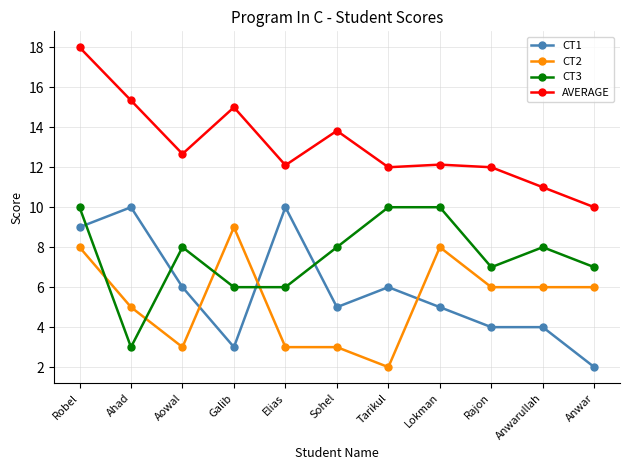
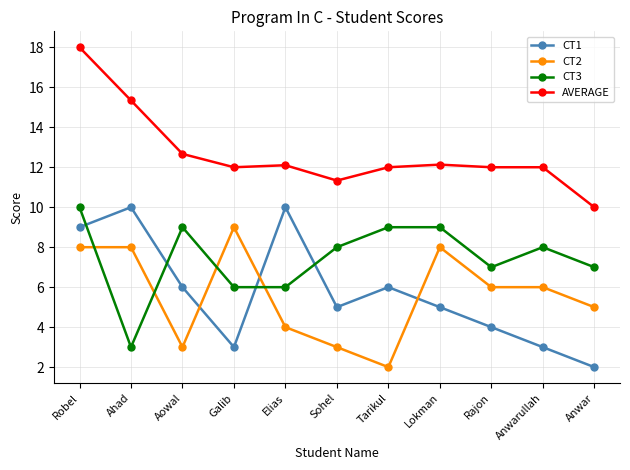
CT2, Ahad: 5 -> 8
CT3, Aowal: 8 -> 9
AVERAGE, Galib: 15 -> 12
CT2, Elias: 3 -> 4
AVERAGE, Sohel: 13.8 -> 11.3
CT3, Tarikul: 10 -> 9
CT3, Lokman: 10 -> 9
CT1, Anwarullah: 4 -> 3
AVERAGE, Anwarullah: 11 -> 12
CT2, Anwar: 6 -> 5
